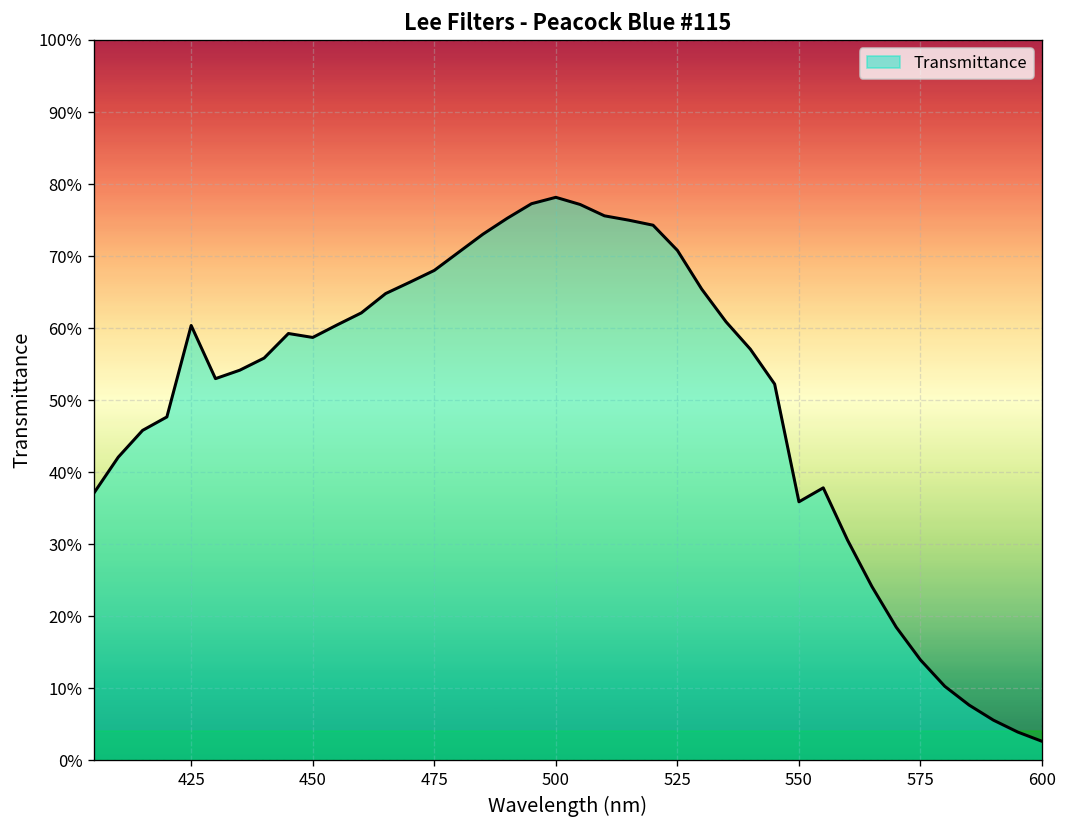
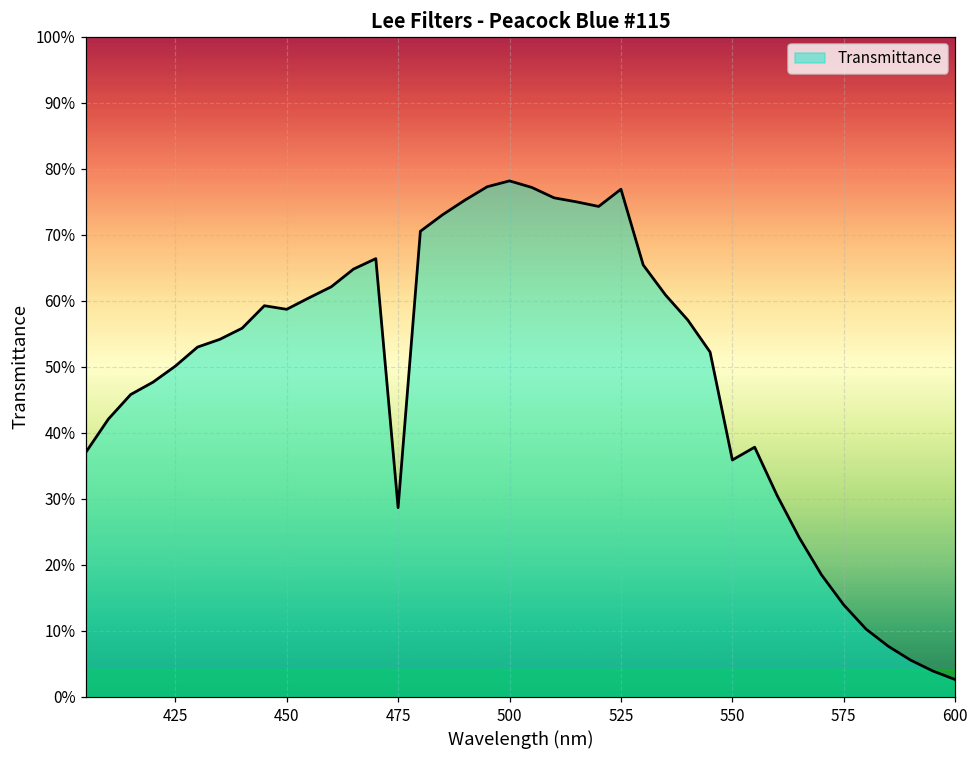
425: 60% -> 50%
475: 68% -> 29%
525: 71% -> 77%
